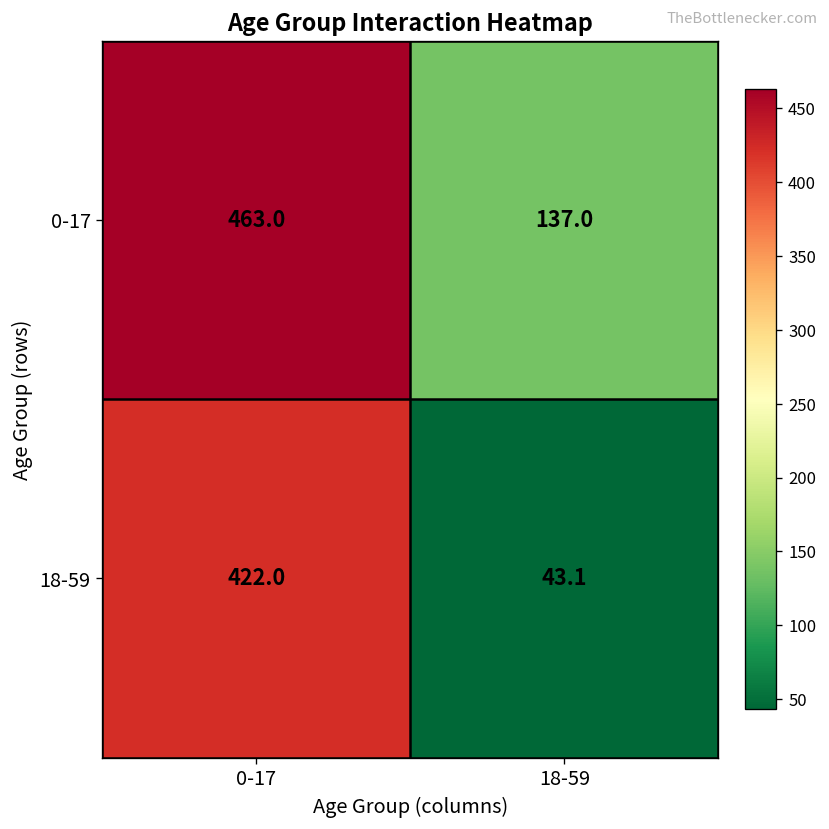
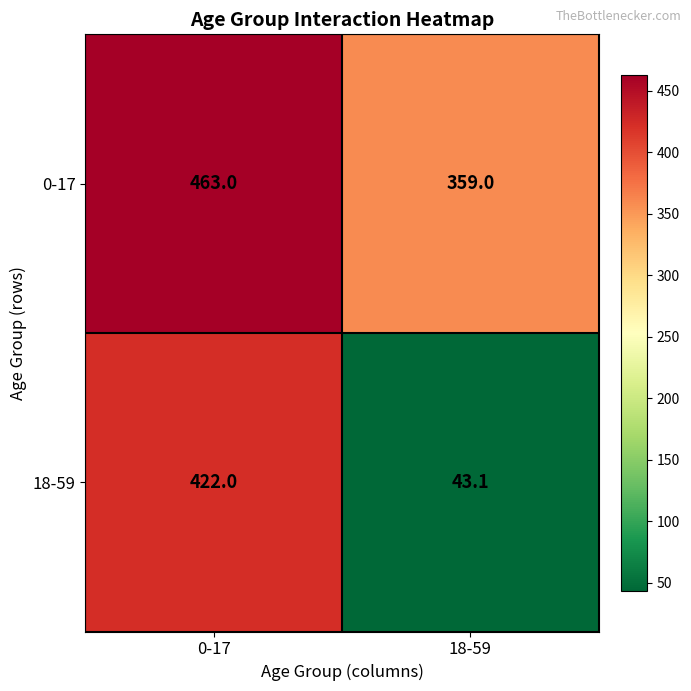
0-17, 18-59: 137.0 -> 359.0
